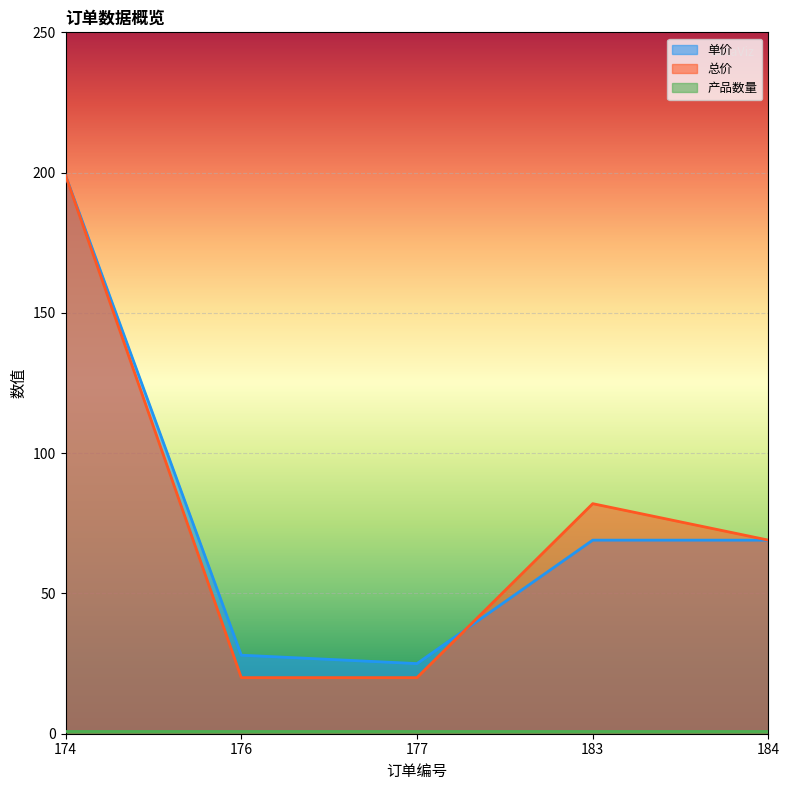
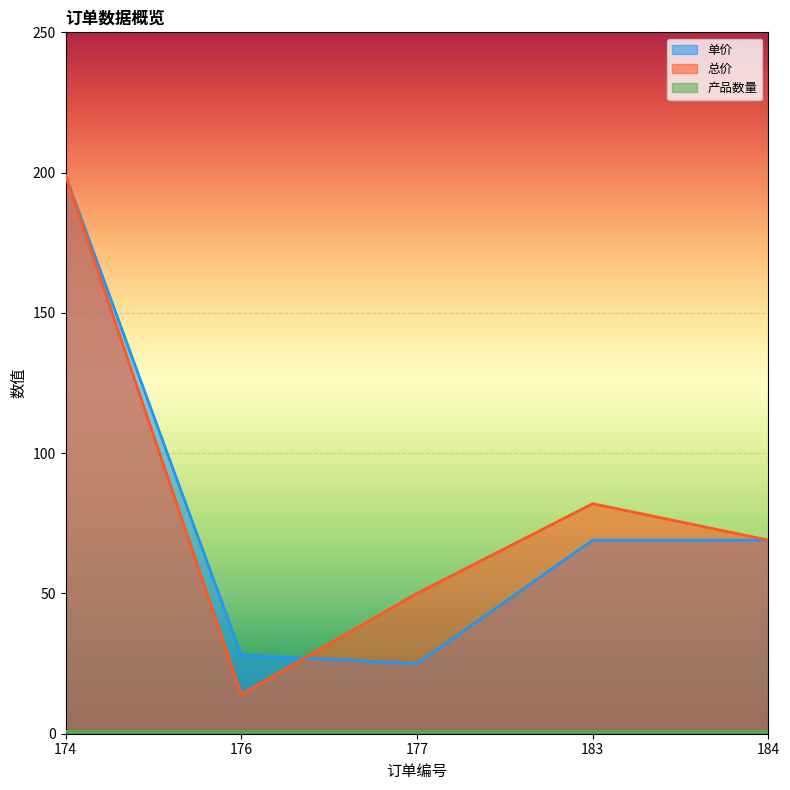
总价, 176: 20 -> 14
总价, 177: 20 -> 50
